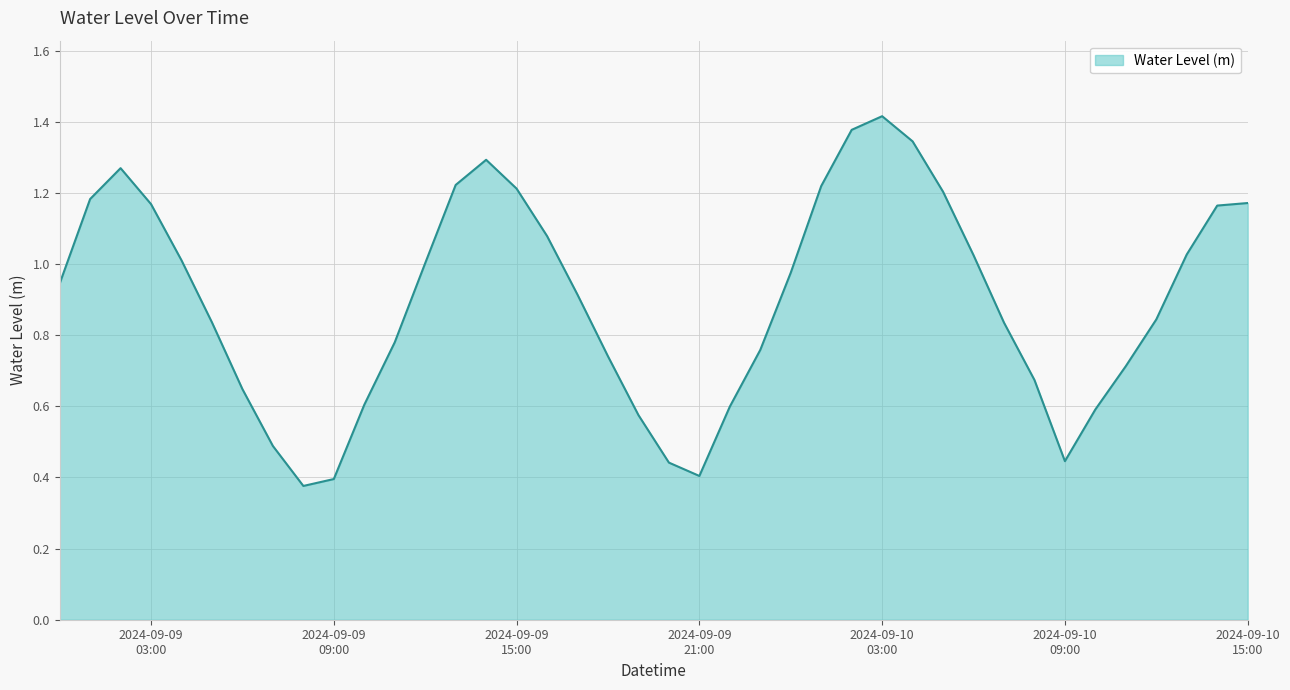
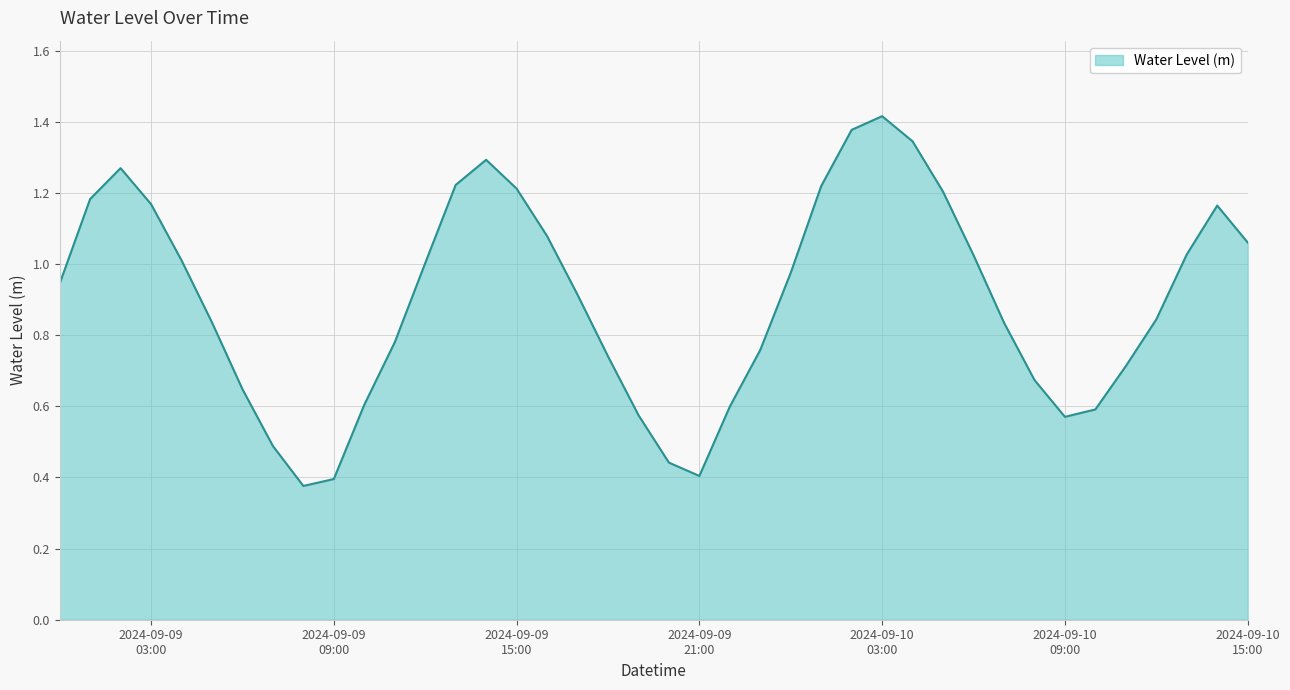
2024-09-10 09:00: 0.45 -> 0.57
2024-09-10 15:00: 1.17 -> 1.06
